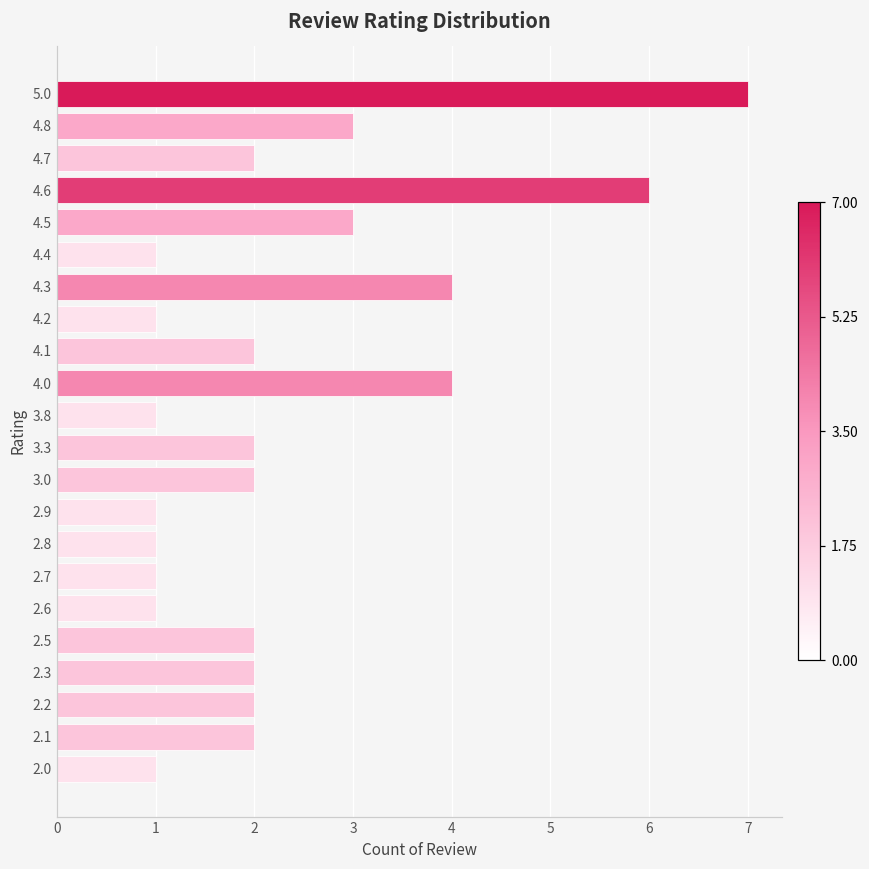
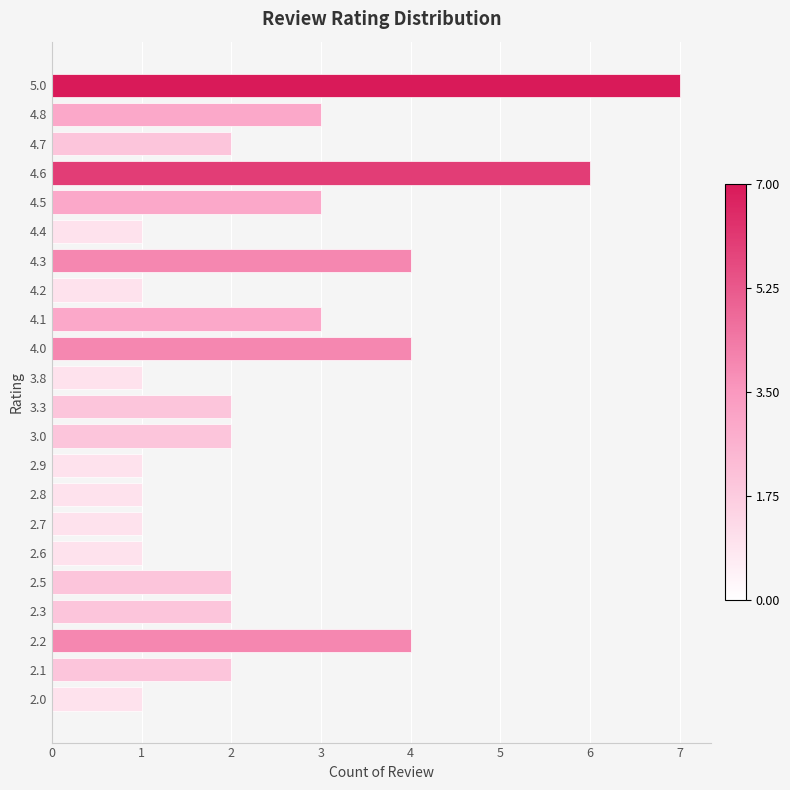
4.1: 2 -> 3
2.2: 2 -> 4
